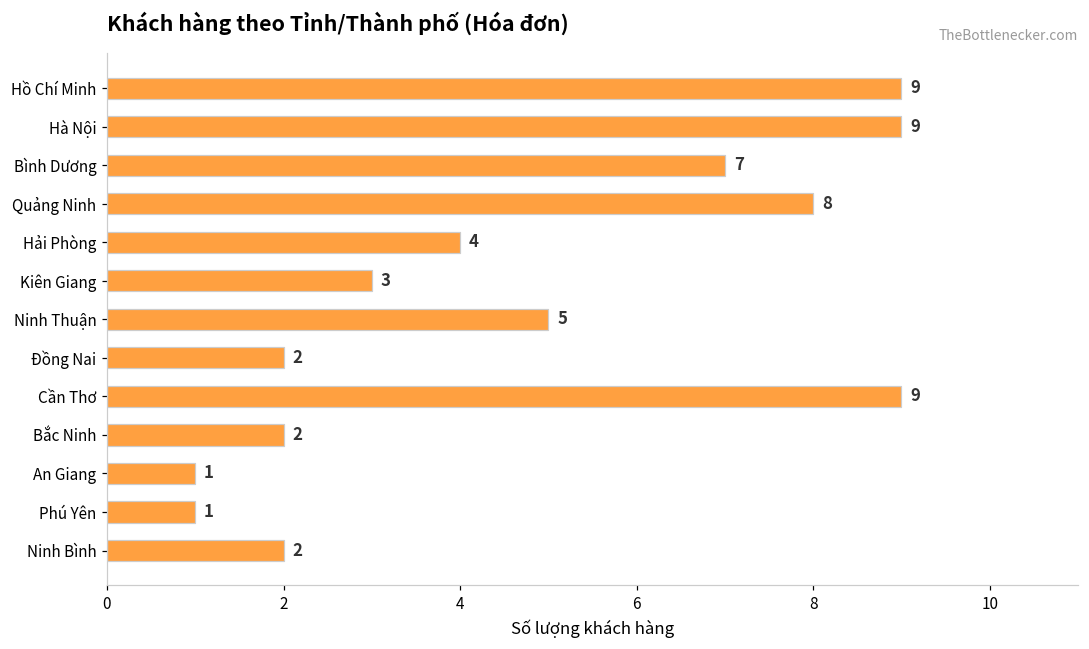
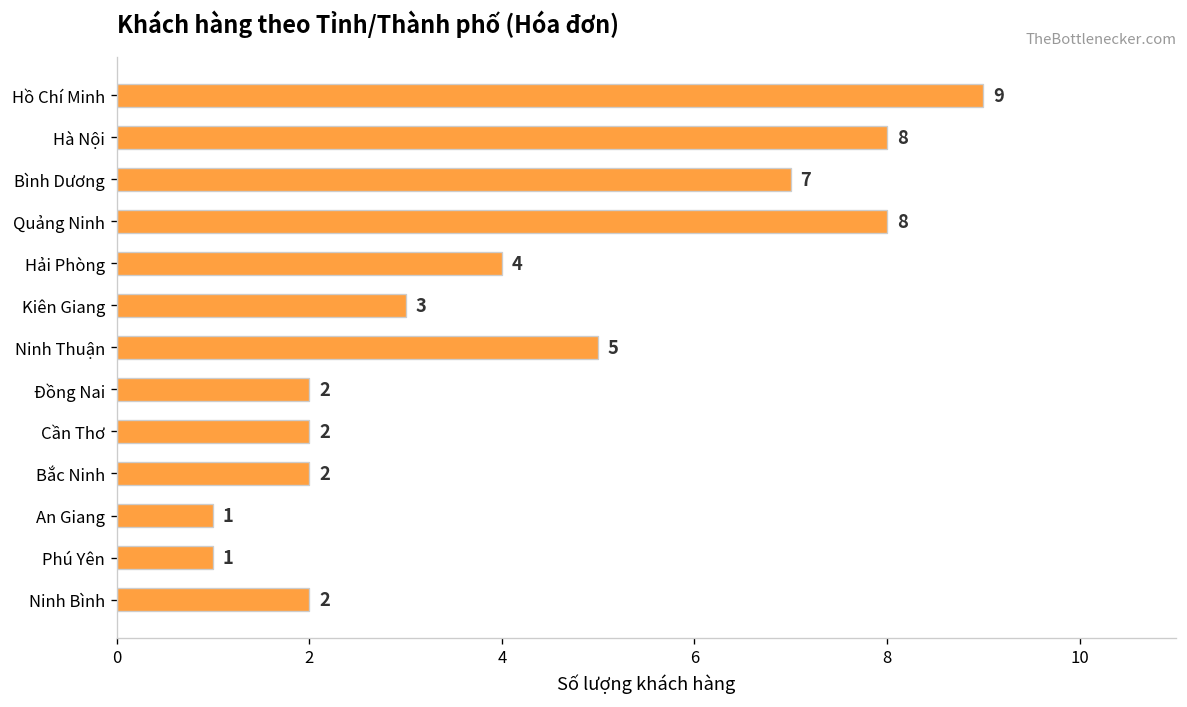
Hà Nội: 9 -> 8
Cần Thơ: 9 -> 2
